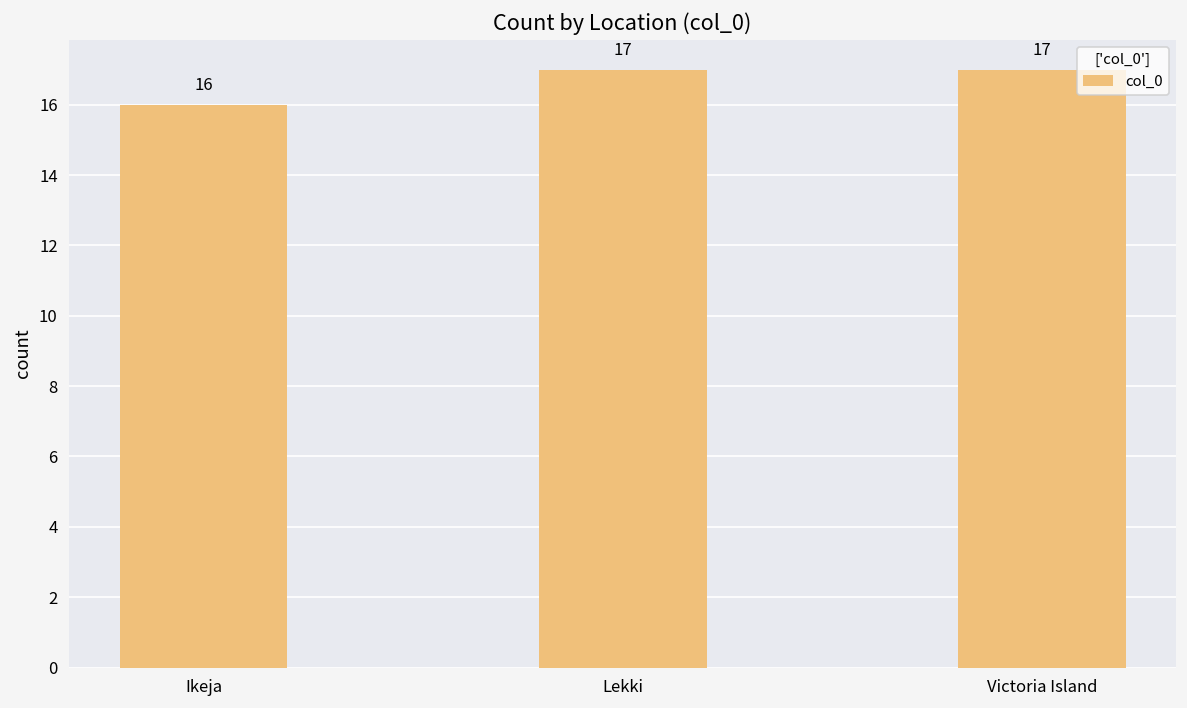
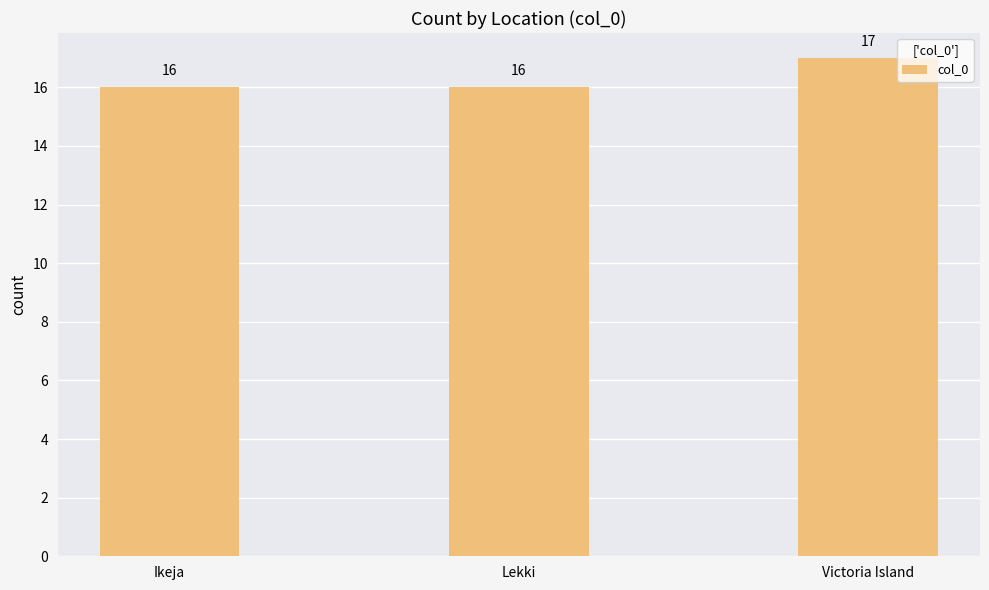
Lekki: 17 -> 16
